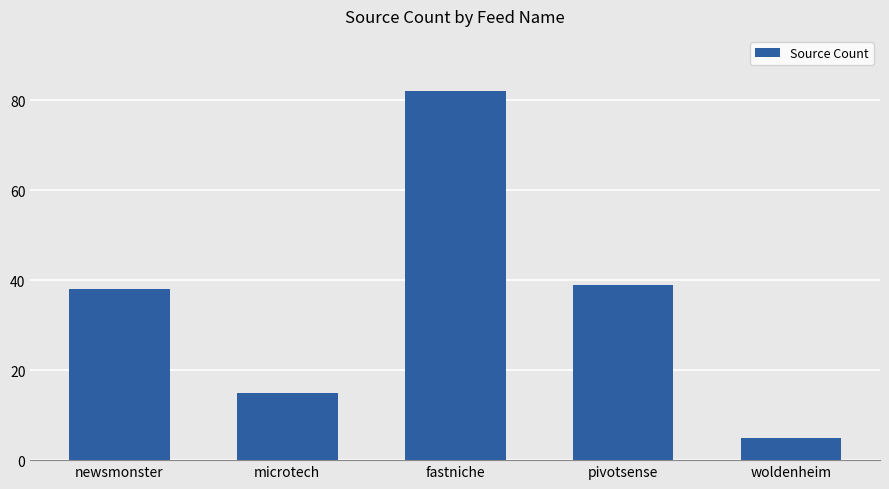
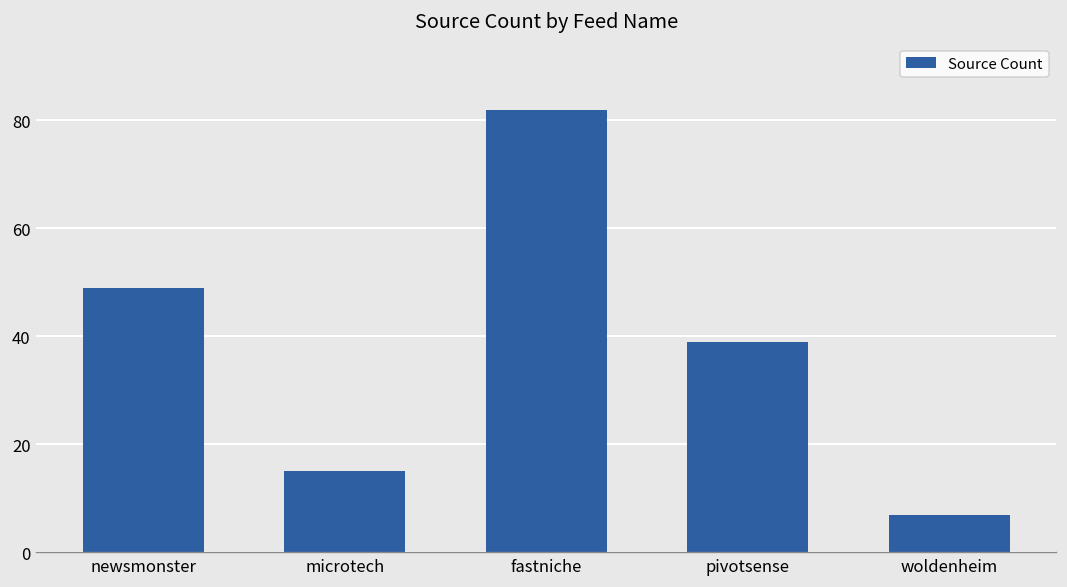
newsmonster: 38 -> 49
woldenheim: 5 -> 7
